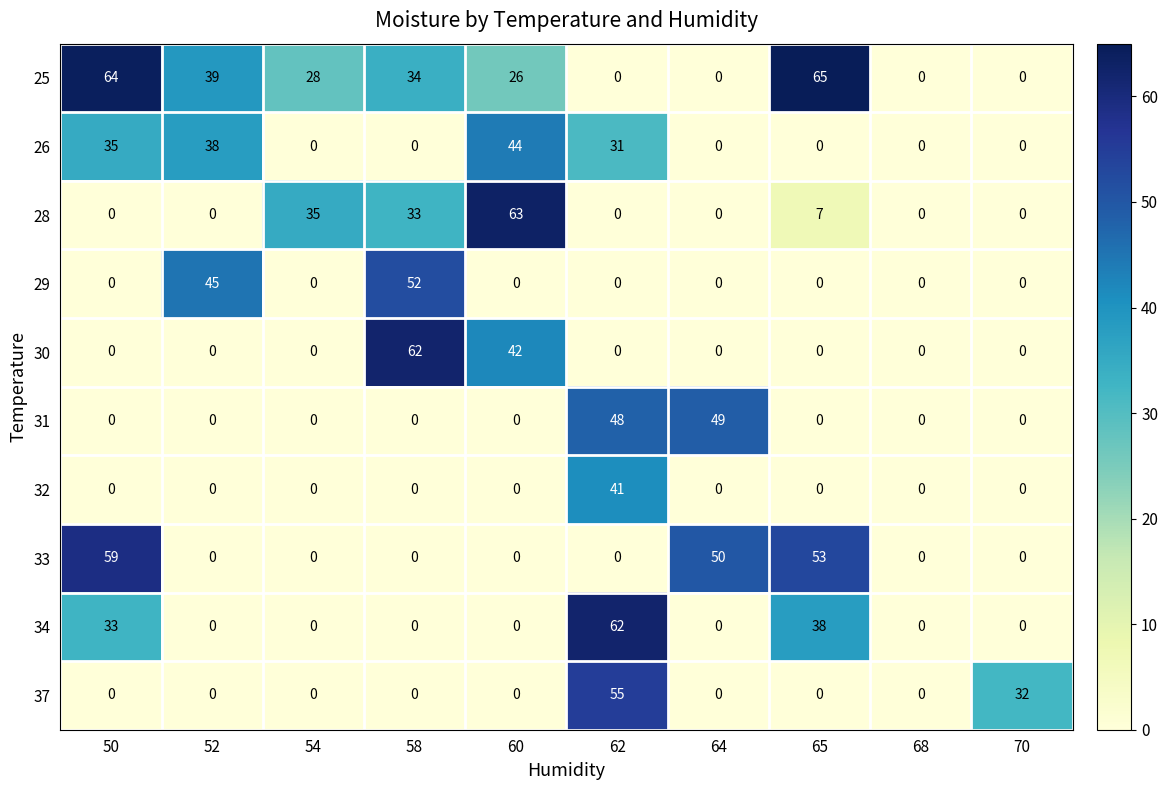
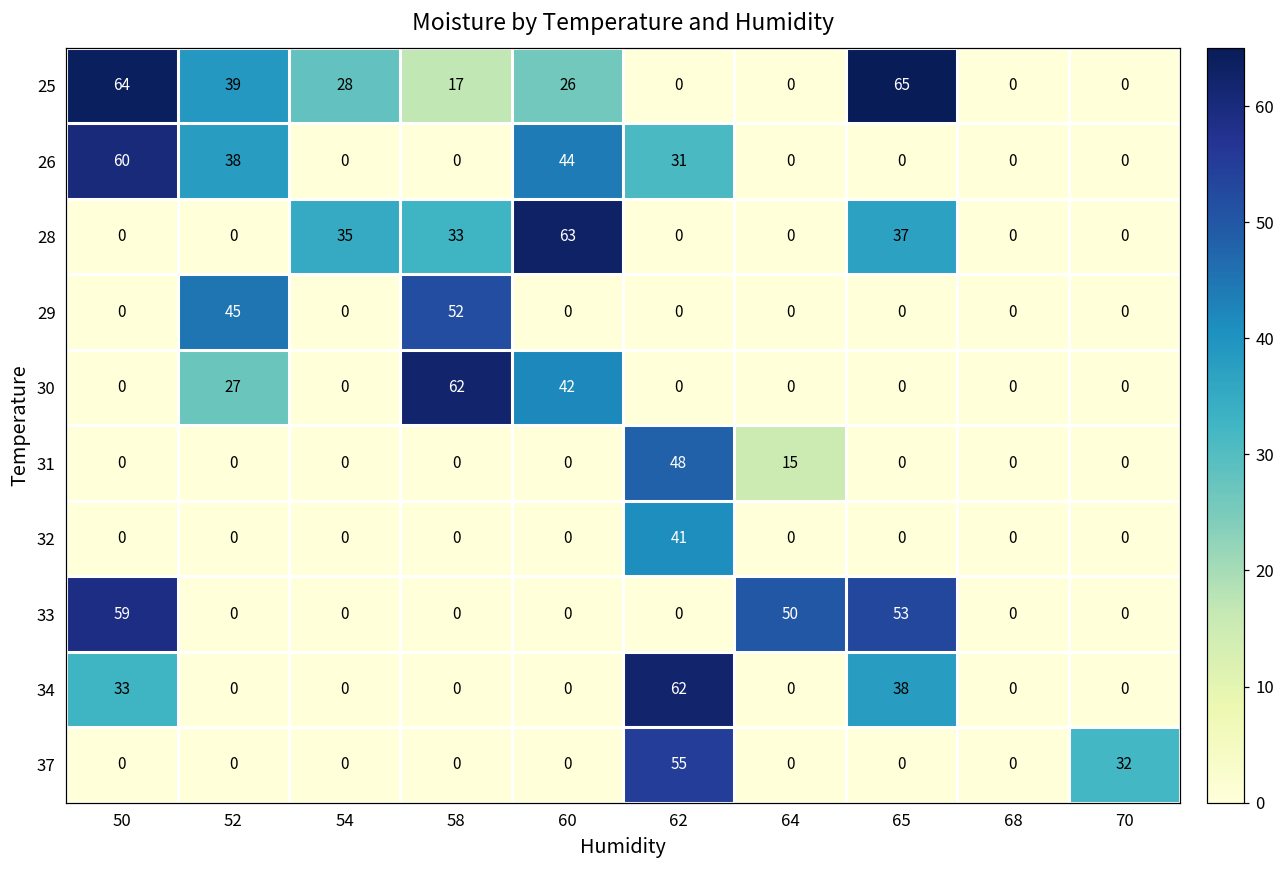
25, 58: 34 -> 17
26, 50: 35 -> 60
28, 65: 7 -> 37
30, 52: 0 -> 27
31, 64: 49 -> 15
